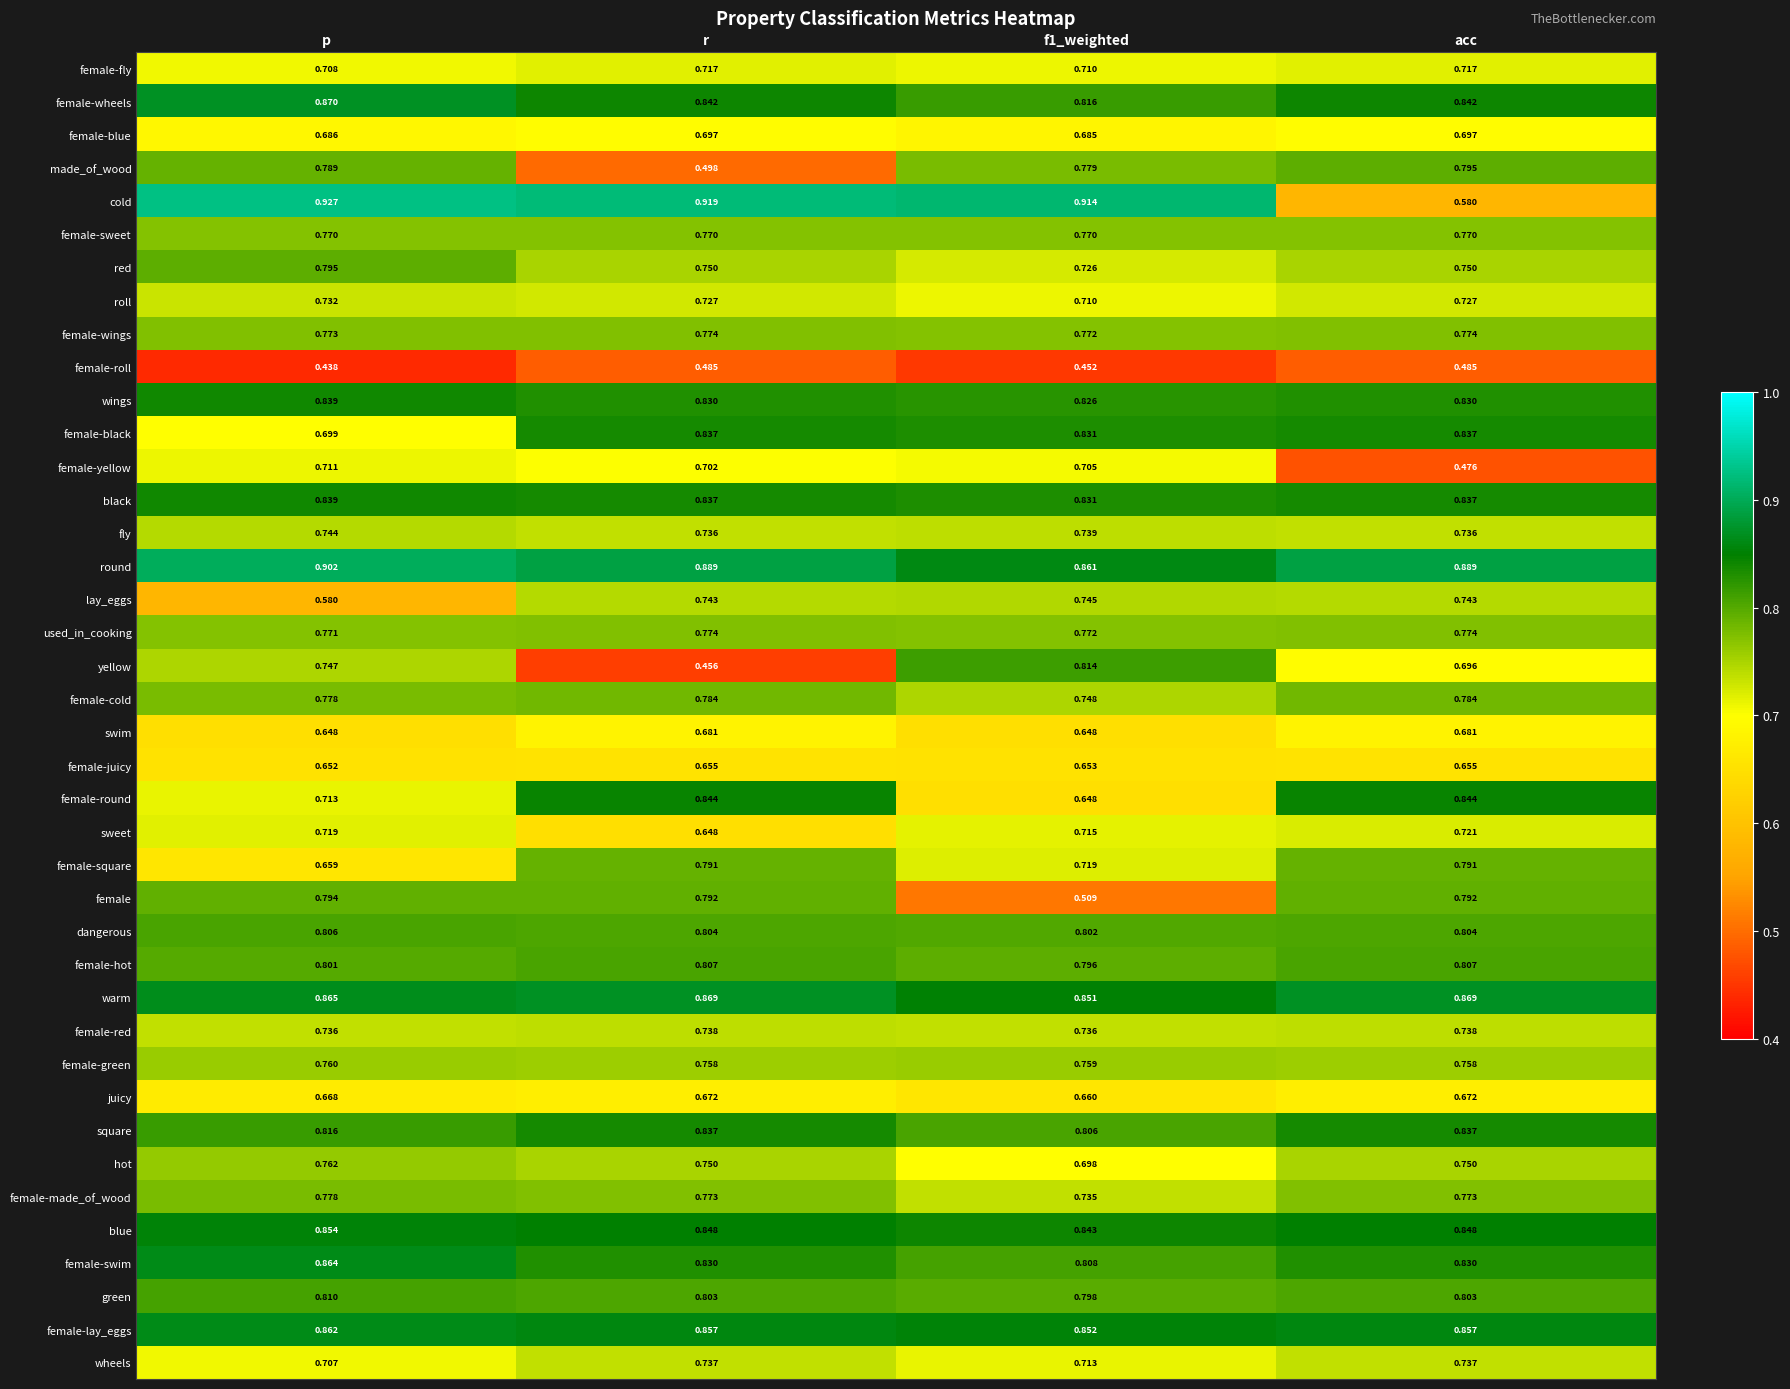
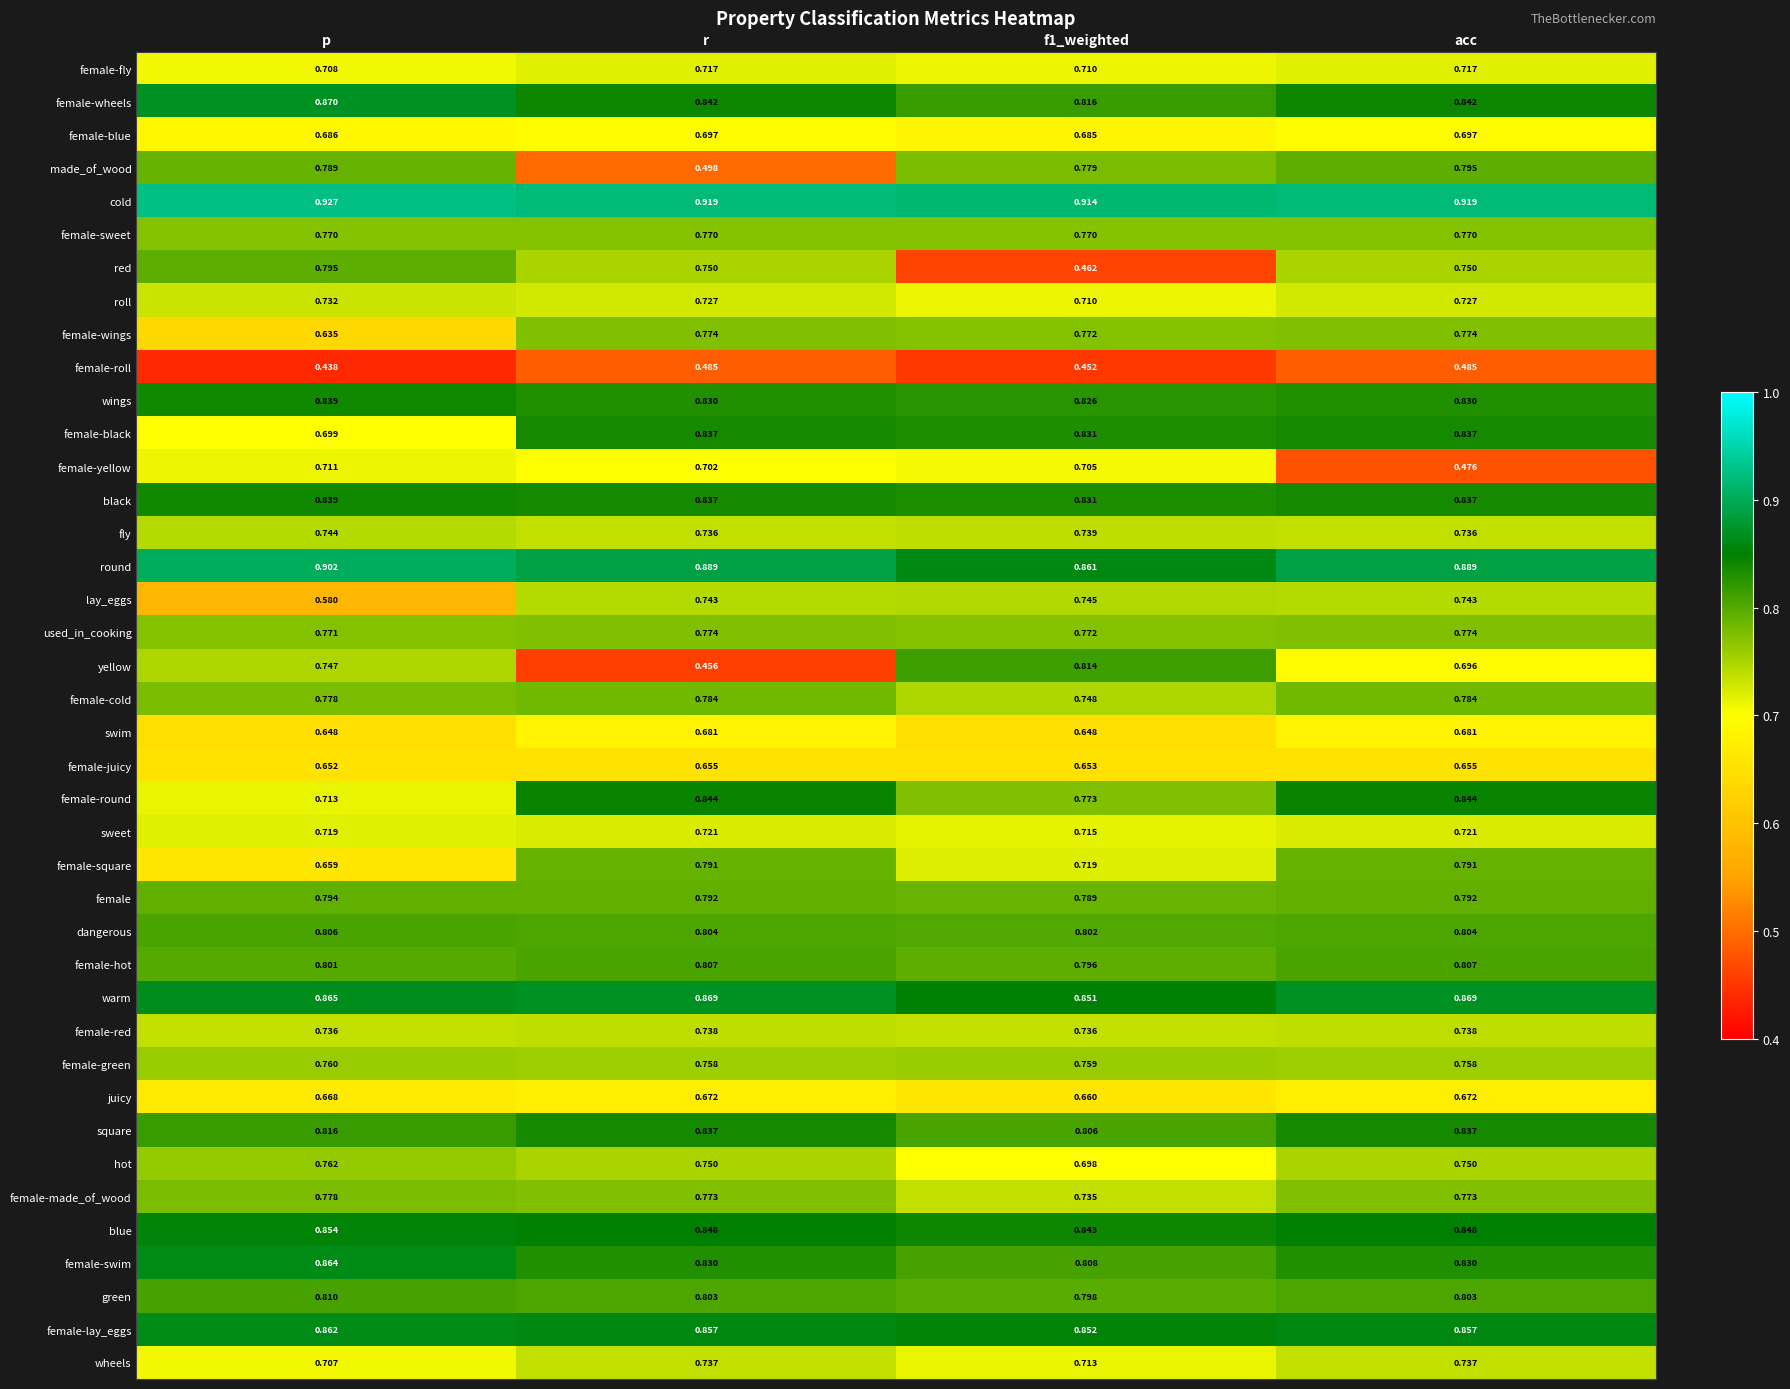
cold, acc: 0.580 -> 0.919
red, f1_weighted: 0.726 -> 0.462
female-wings, p: 0.773 -> 0.635
female-round, f1_weighted: 0.648 -> 0.773
sweet, r: 0.648 -> 0.721
female, f1_weighted: 0.509 -> 0.789
